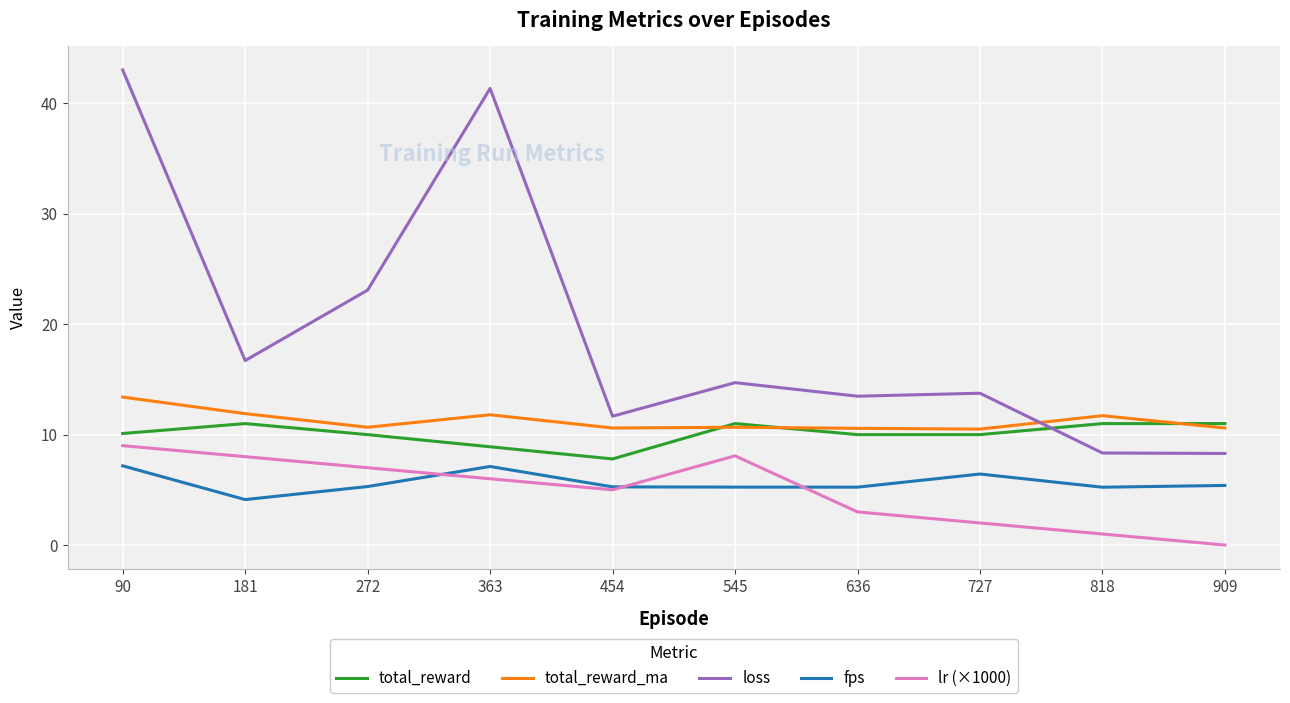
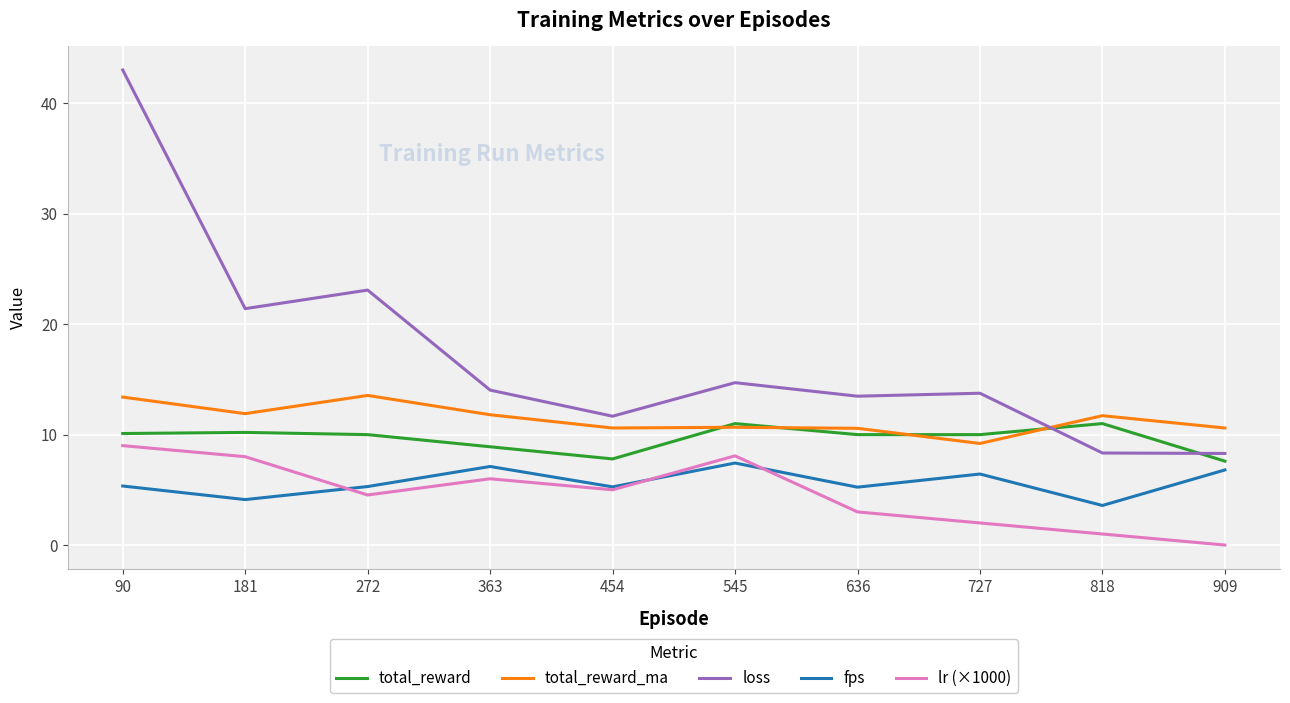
fps, 90: 7.2 -> 5.3
total_reward, 181: 11.0 -> 10.2
loss, 181: 16.7 -> 21.4
total_reward_ma, 272: 10.7 -> 13.5
lr (×1000), 272: 7.0 -> 4.5
loss, 363: 41.3 -> 14.0
fps, 545: 5.2 -> 7.4
total_reward_ma, 727: 10.5 -> 9.2
fps, 818: 5.2 -> 3.6
total_reward, 909: 11.0 -> 7.6
fps, 909: 5.4 -> 6.8
